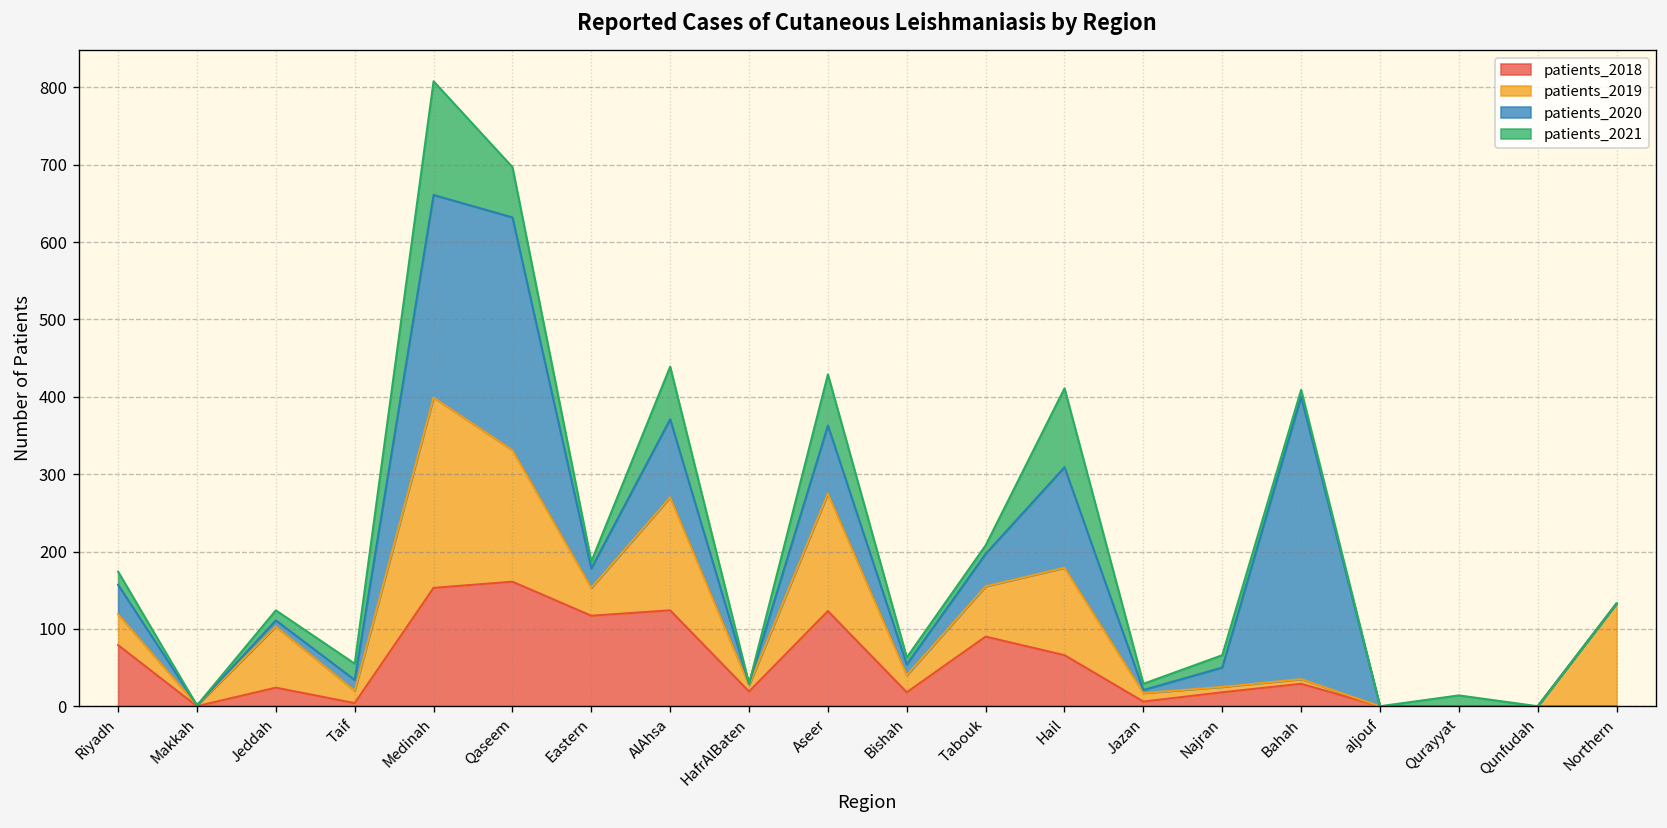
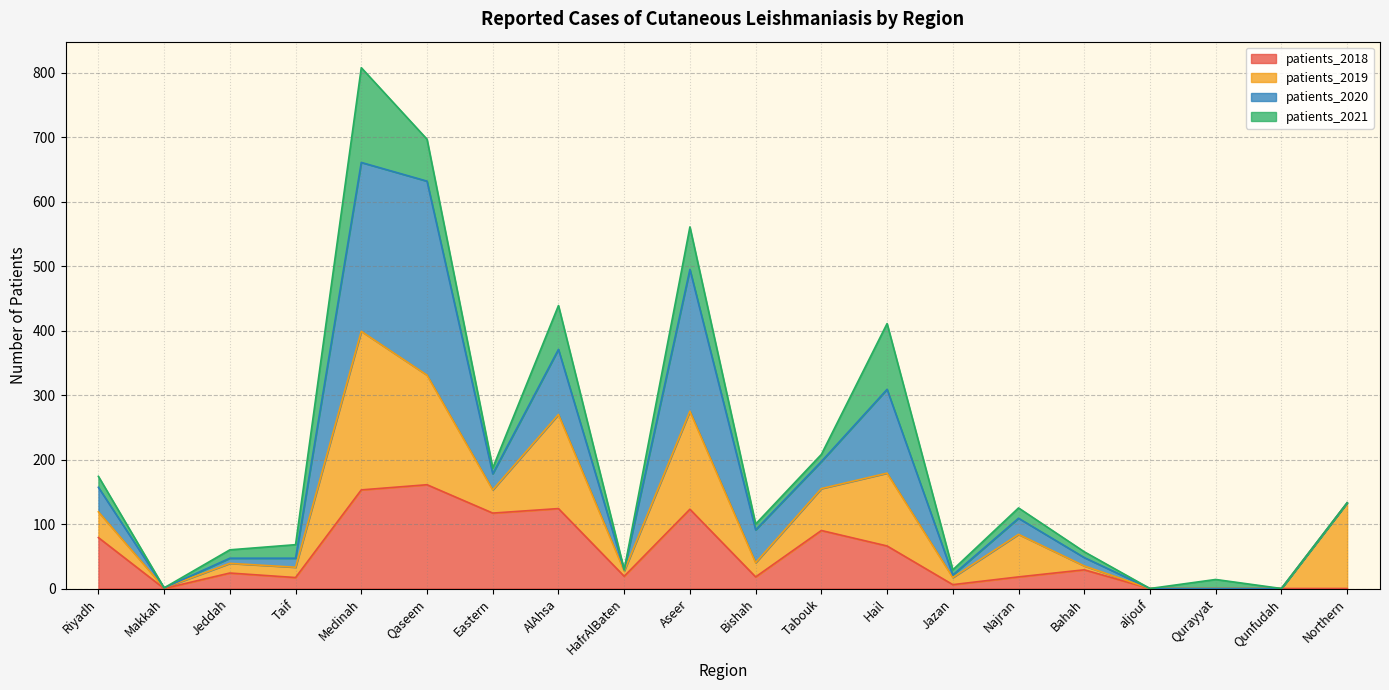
patients_2019, Jeddah: 80 -> 20
patients_2018, Taif: 0 -> 20
patients_2020, Aseer: 90 -> 220
patients_2020, Bishah: 10 -> 50
patients_2019, Najran: 10 -> 70
patients_2020, Bahah: 370 -> 10
